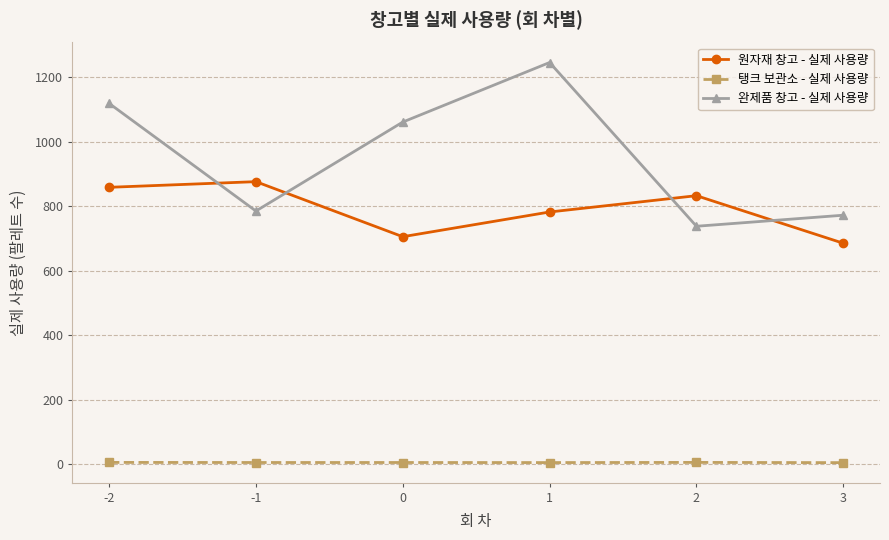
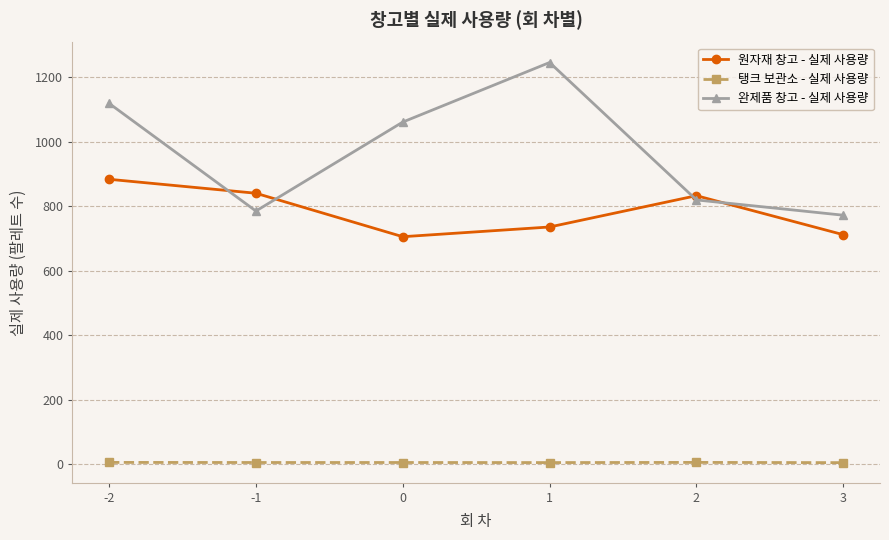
원자재 창고 - 실제 사용량, -2: 860 -> 880
원자재 창고 - 실제 사용량, -1: 880 -> 840
원자재 창고 - 실제 사용량, 1: 780 -> 740
완제품 창고 - 실제 사용량, 2: 740 -> 820
원자재 창고 - 실제 사용량, 3: 690 -> 710
